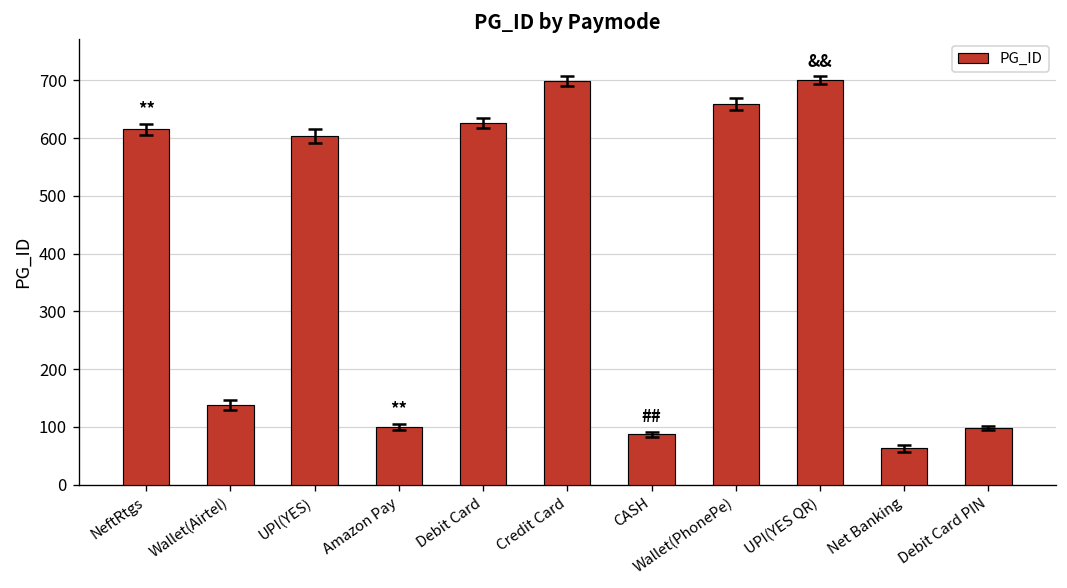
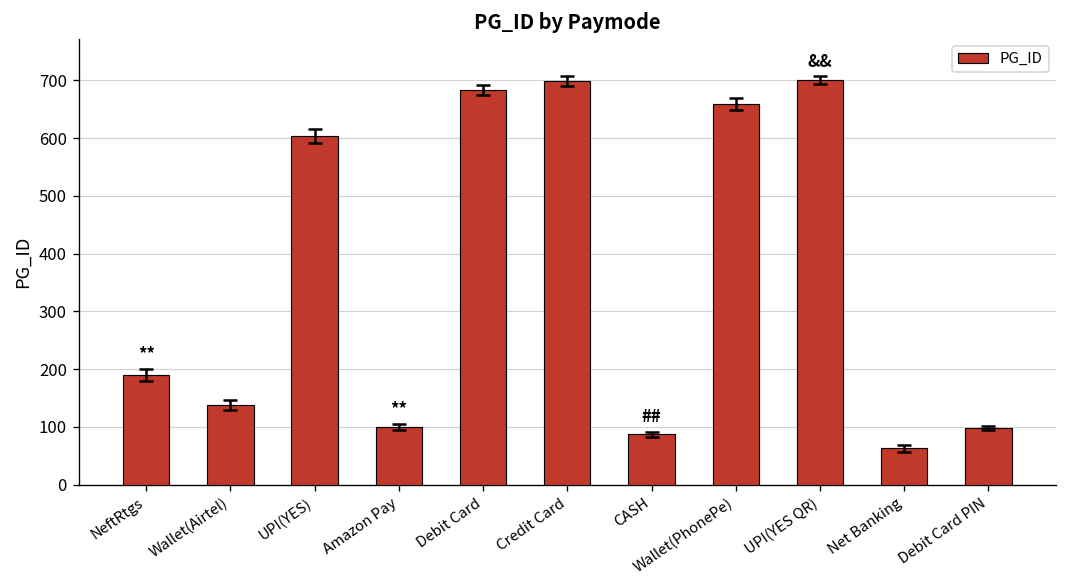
PG_ID, NeftRtgs: 620 -> 190
PG_ID, Debit Card: 630 -> 680
